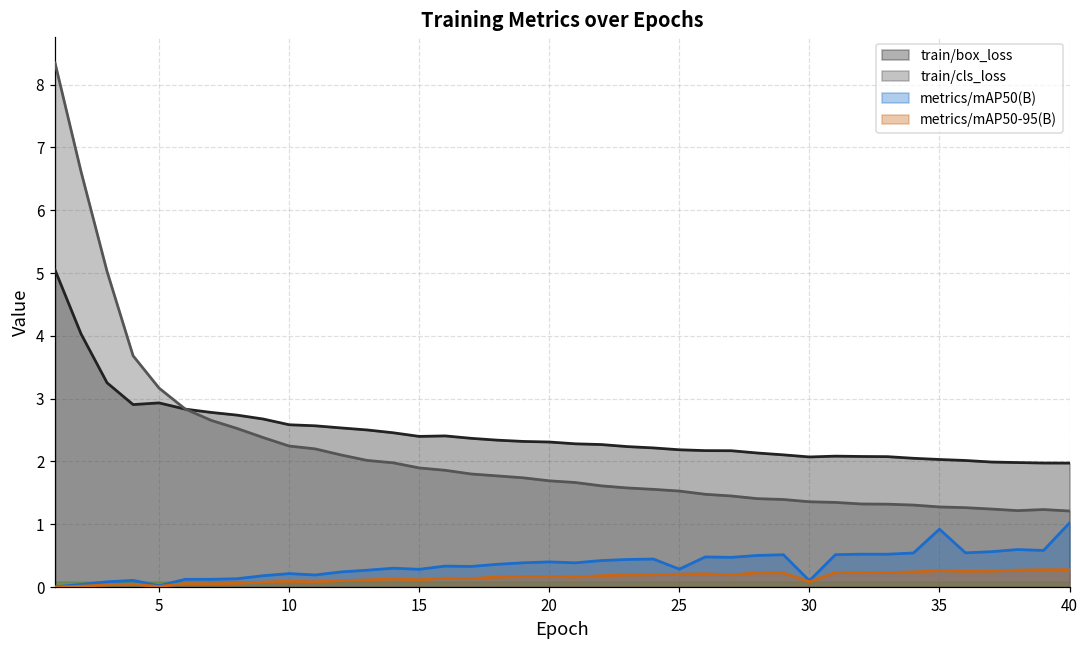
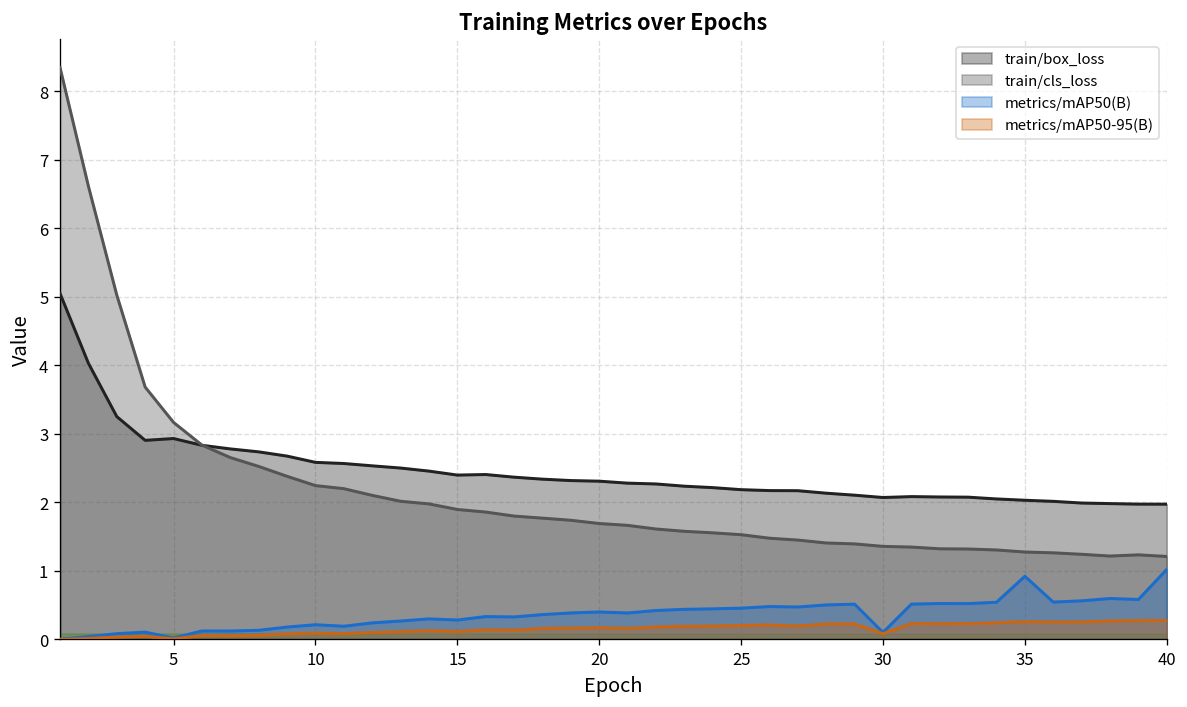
metrics/mAP50(B), 25: 0.3 -> 0.5
